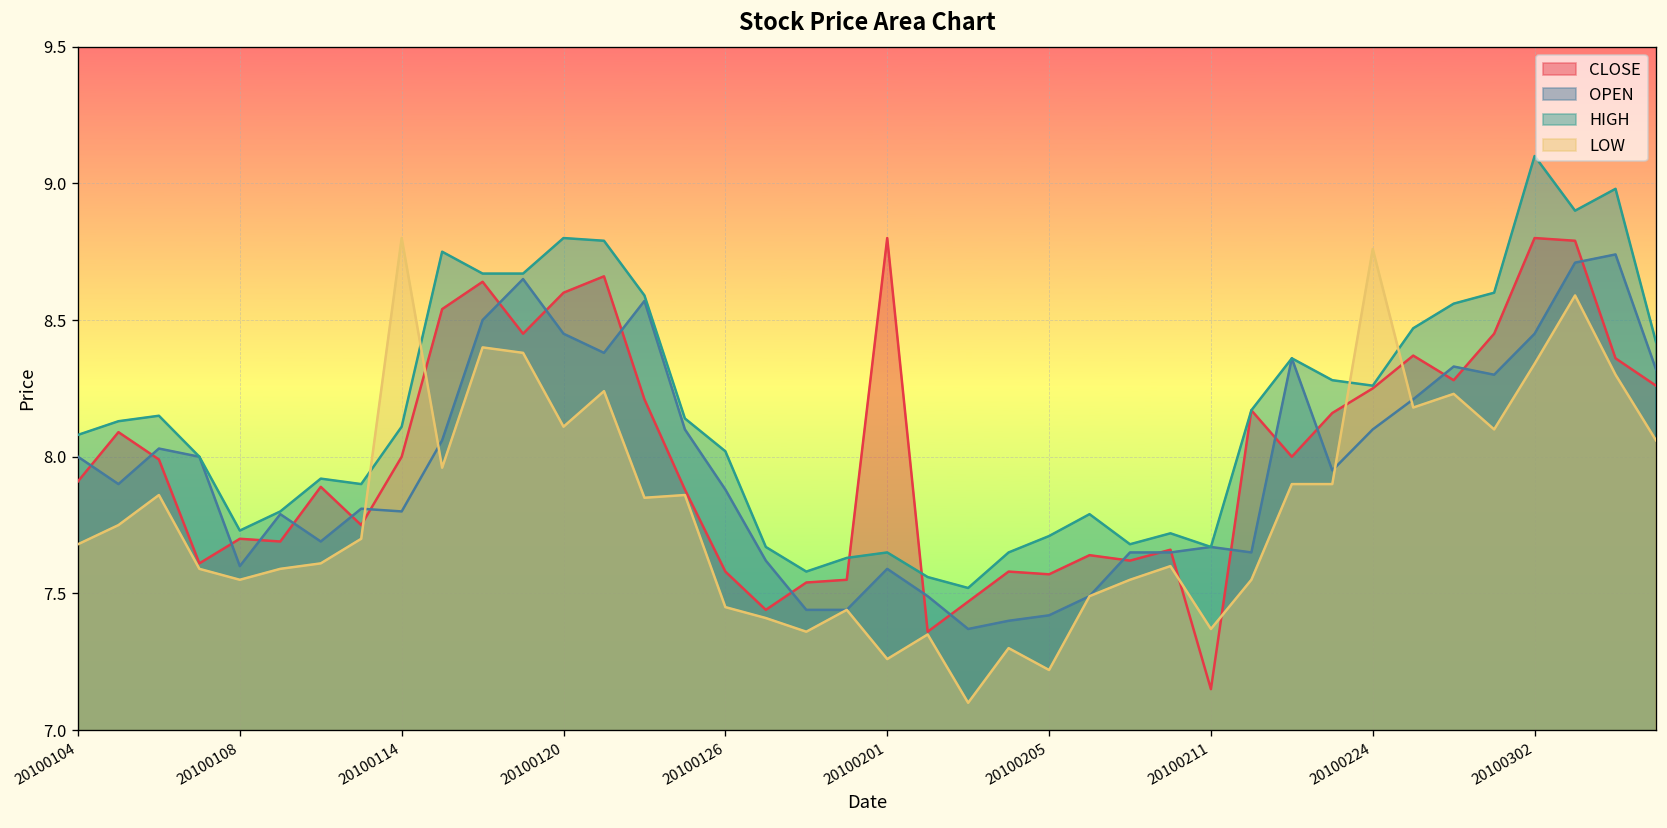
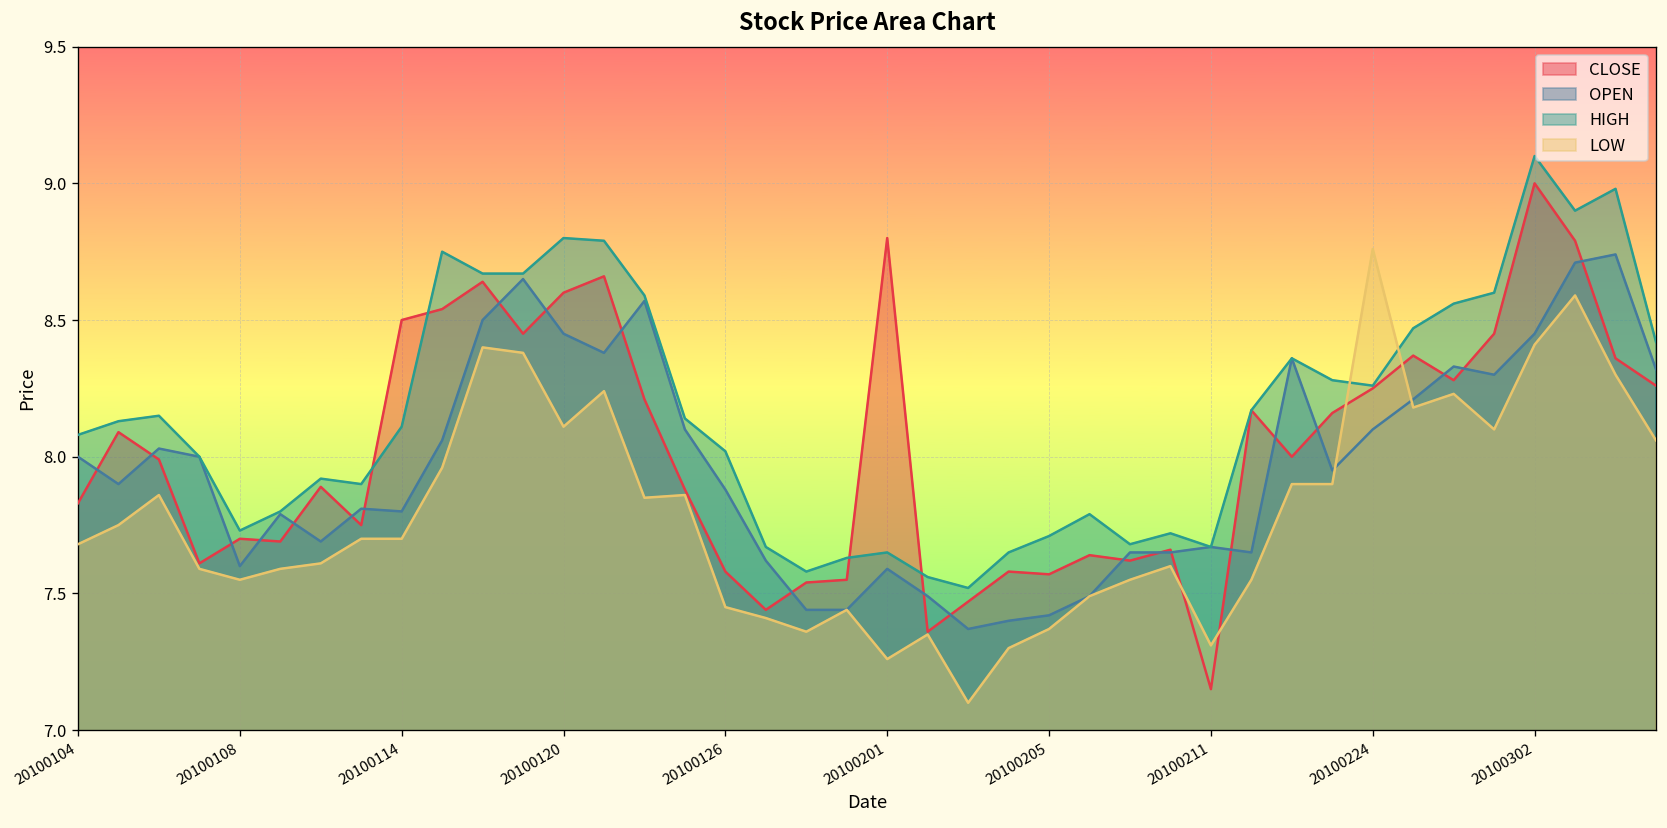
CLOSE, 20100104: 7.91 -> 7.83
CLOSE, 20100114: 8.0 -> 8.5
LOW, 20100114: 8.8 -> 7.7
LOW, 20100205: 7.22 -> 7.37
LOW, 20100211: 7.37 -> 7.31
CLOSE, 20100302: 8.8 -> 9.0
LOW, 20100302: 8.34 -> 8.41
